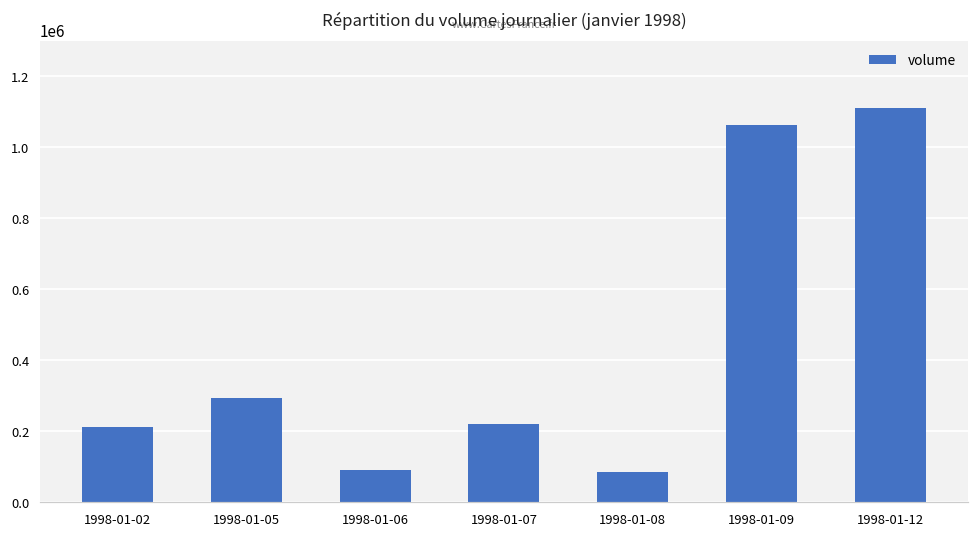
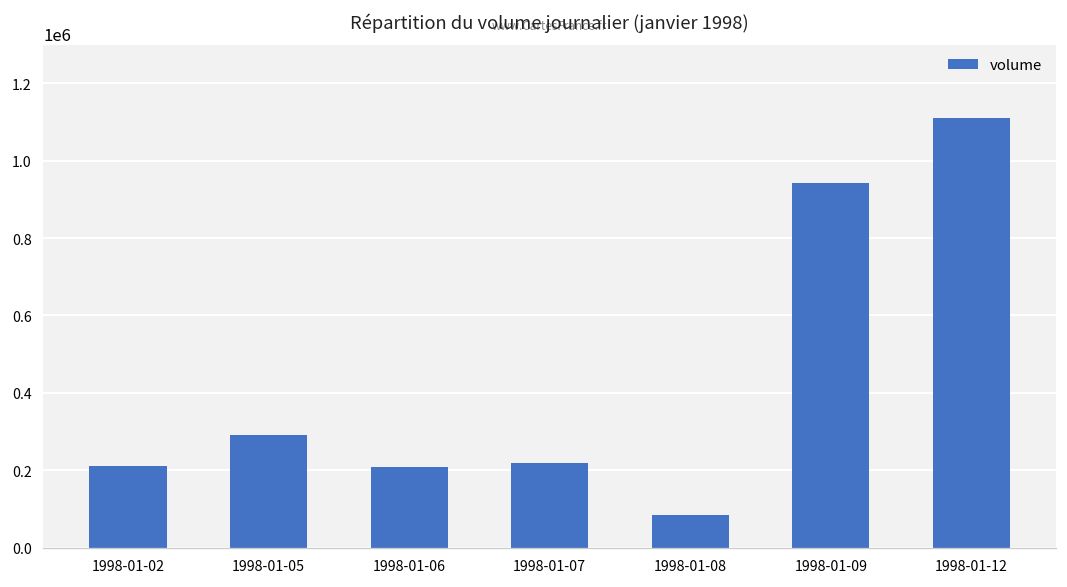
1998-01-06: 90000 -> 210000
1998-01-09: 1060000 -> 940000
